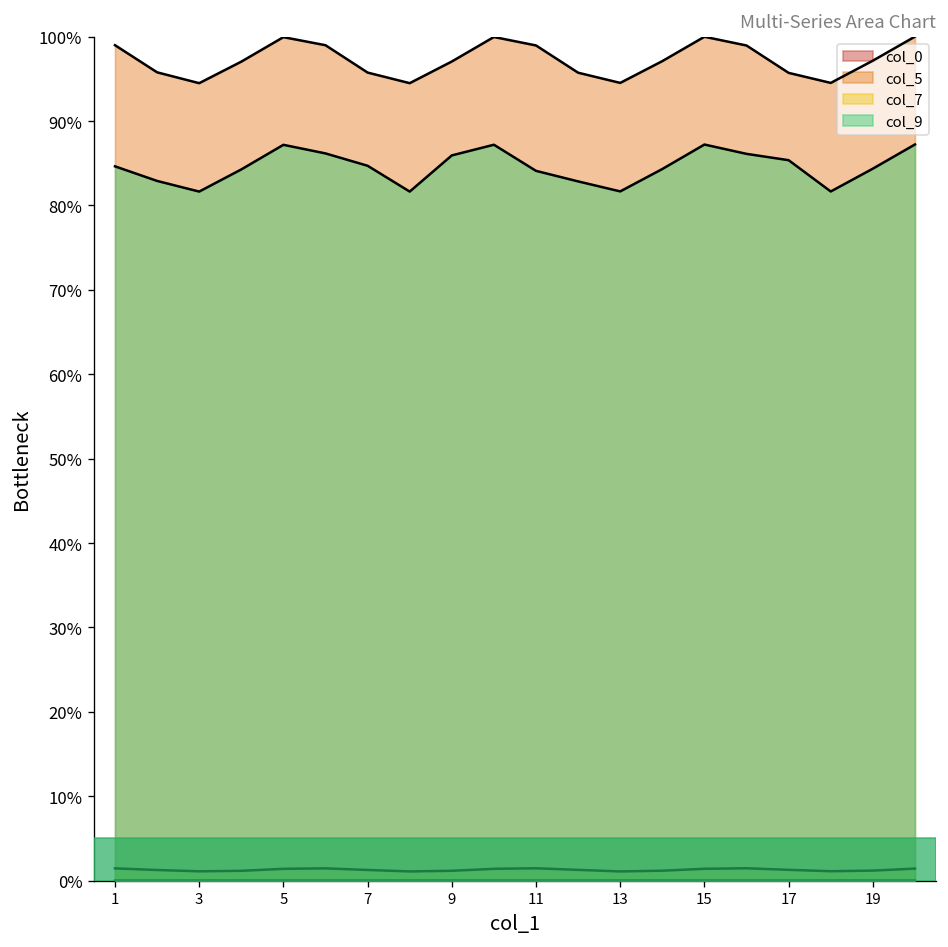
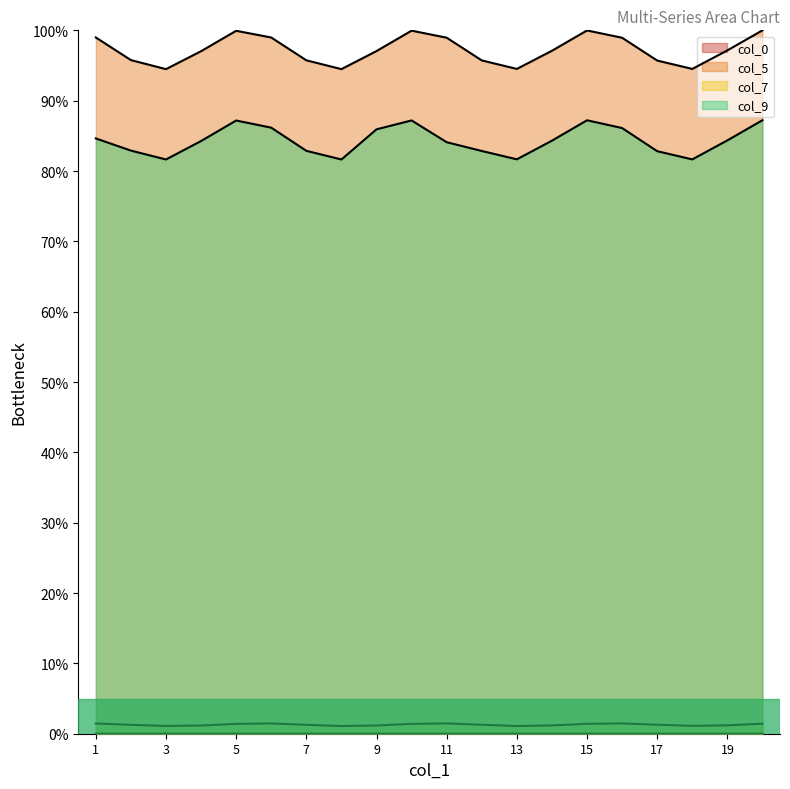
col_9, 7: 85% -> 83%
col_9, 17: 85% -> 83%
